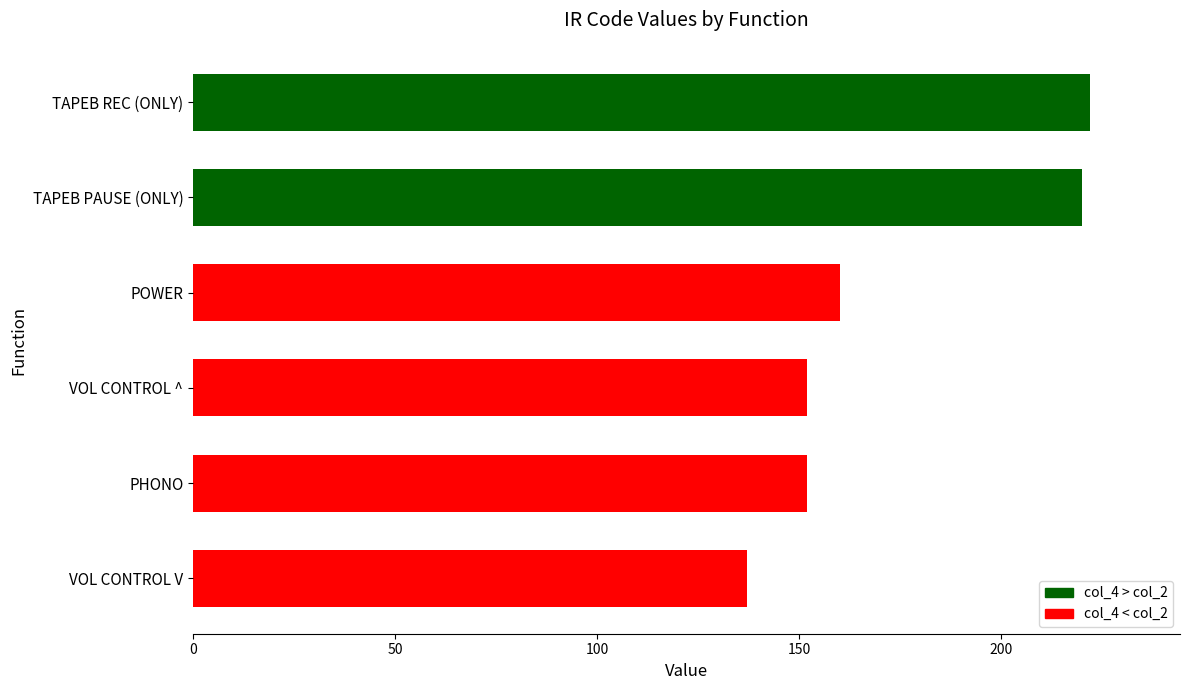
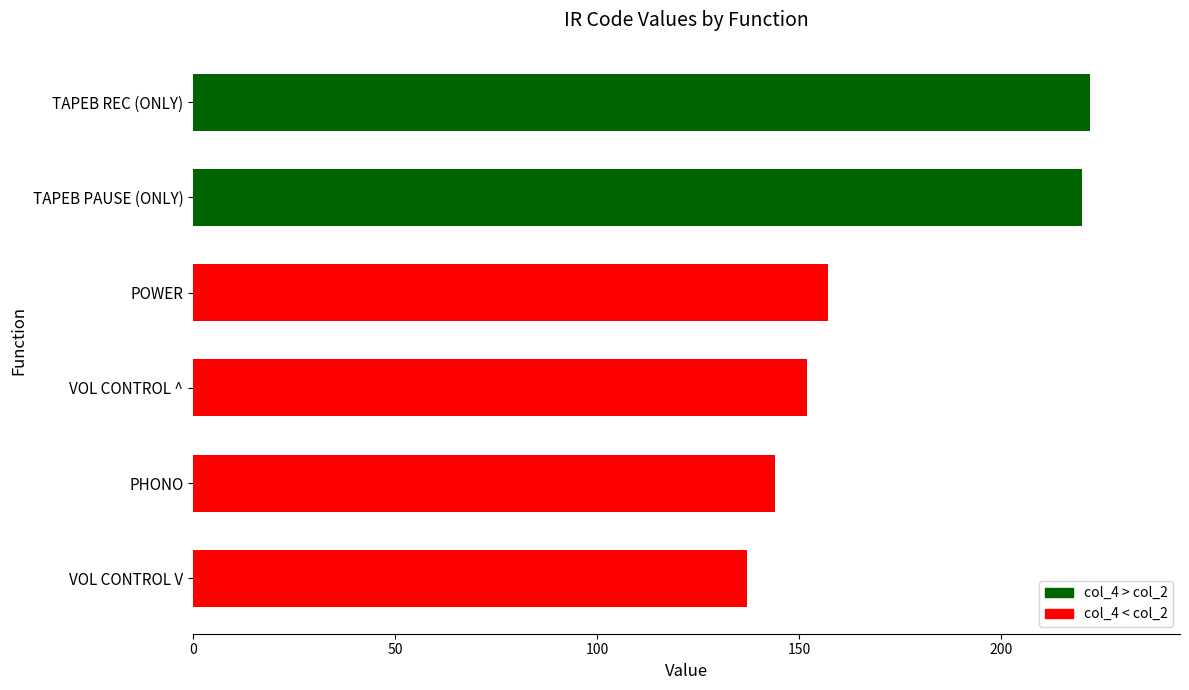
POWER: 160 -> 157
PHONO: 152 -> 144
